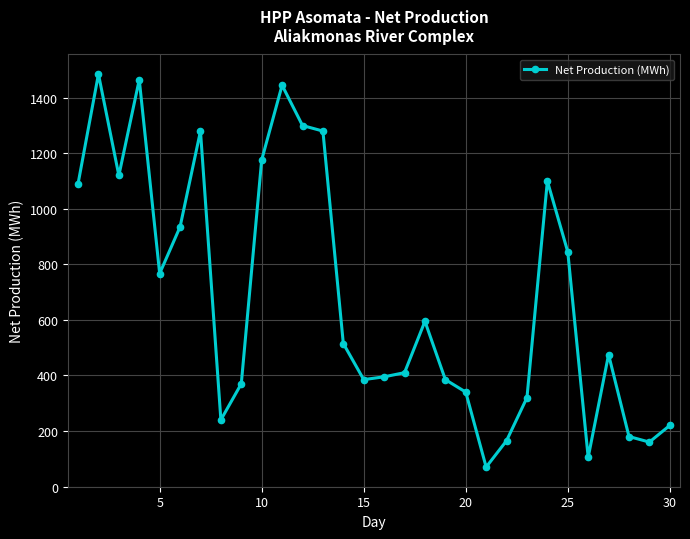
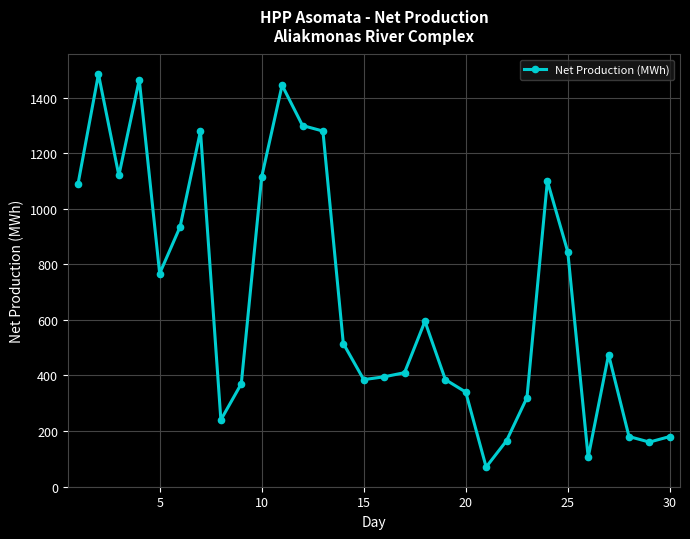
10: 1180 -> 1120
30: 220 -> 180
